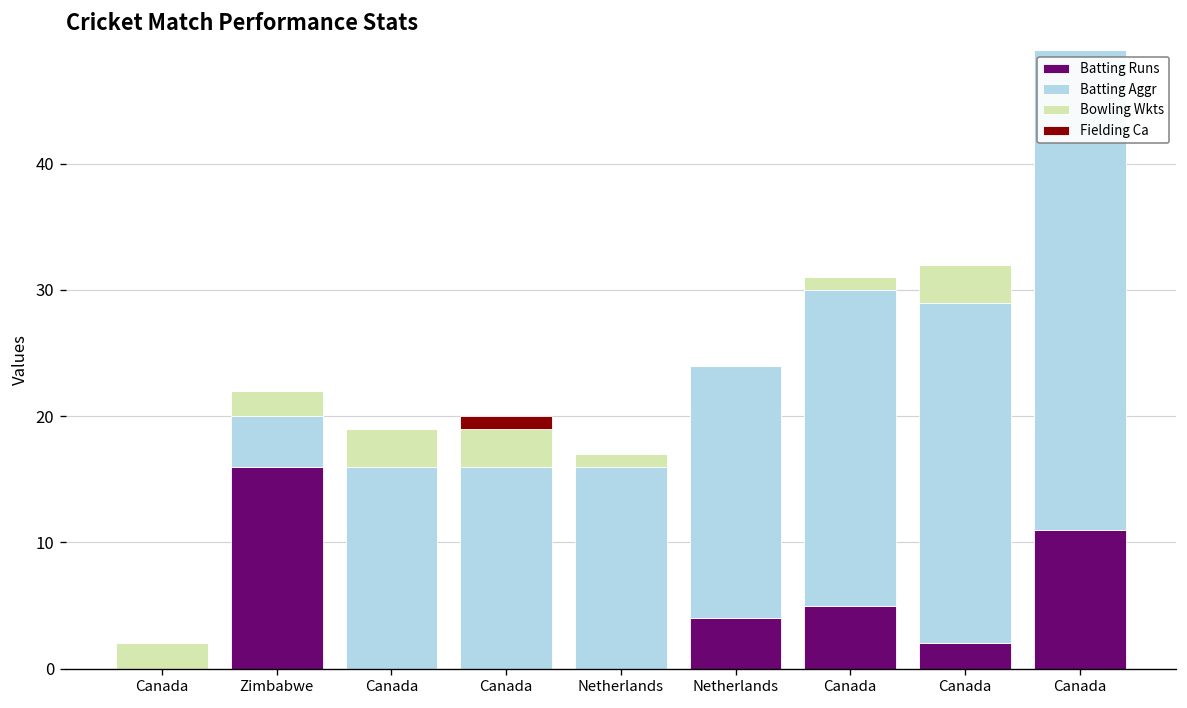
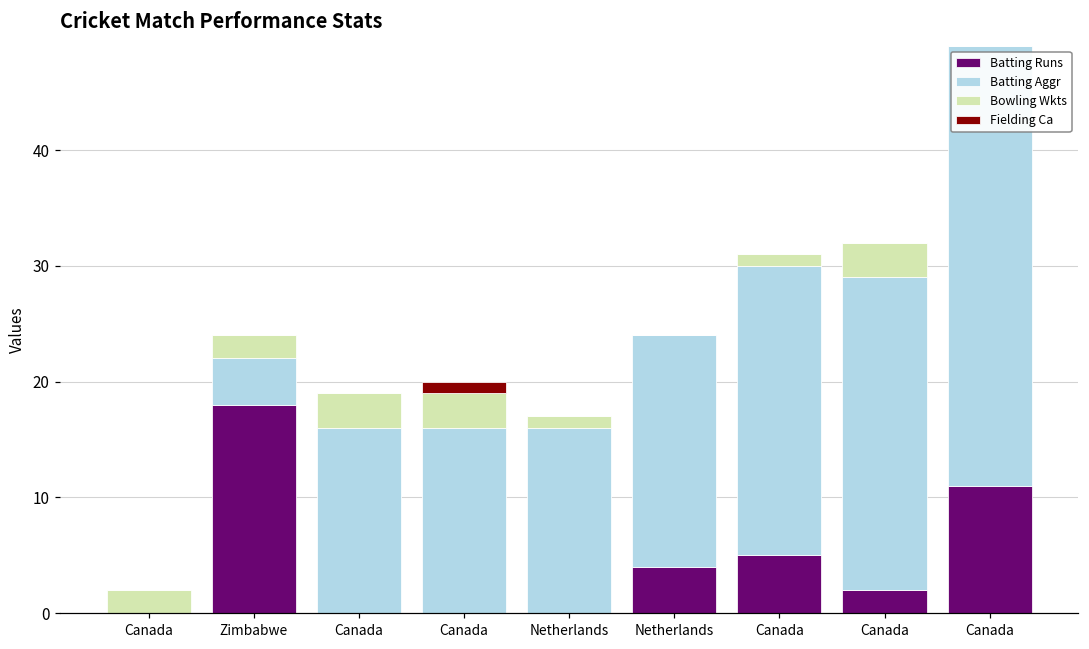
Batting Runs, Zimbabwe: 16 -> 18
